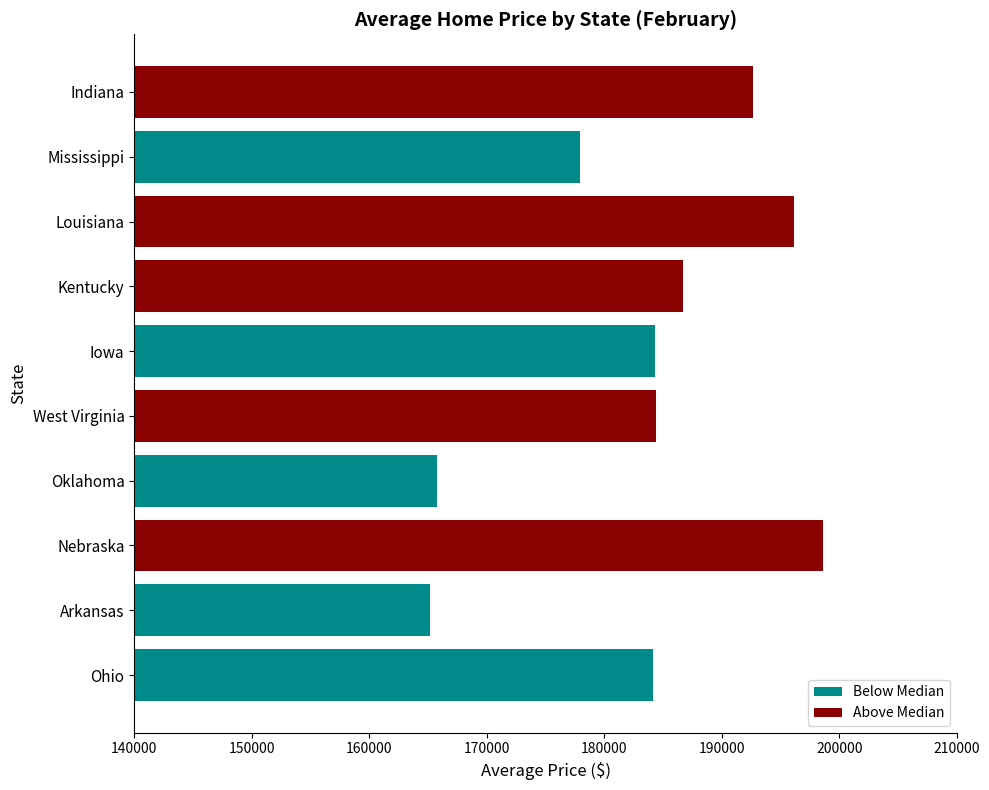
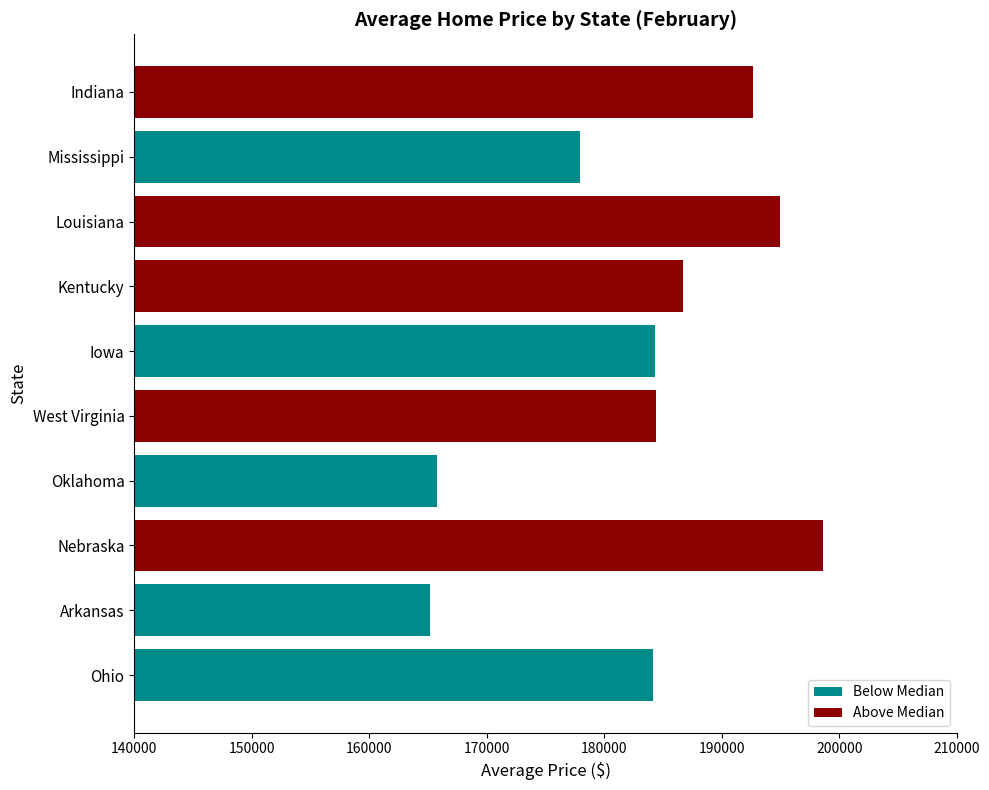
Above Median, Louisiana: 196100 -> 195000
